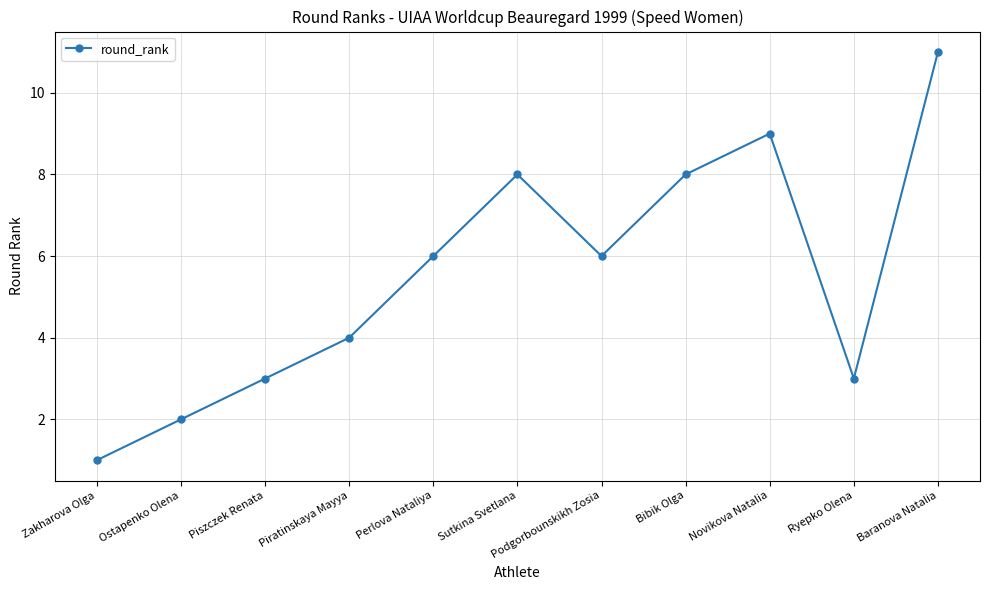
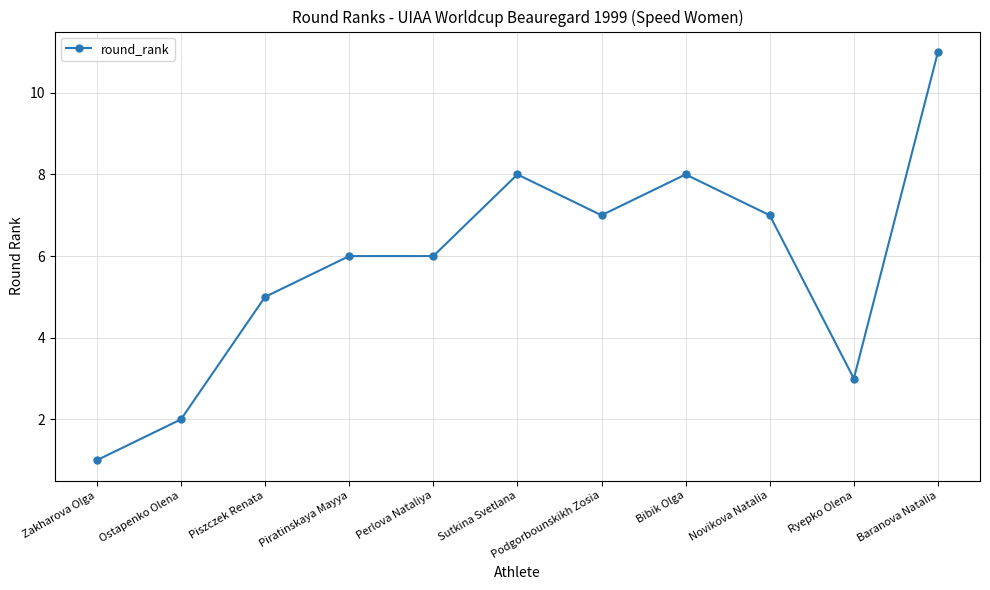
Piszczek Renata: 3 -> 5
Piratinskaya Mayya: 4 -> 6
Podgorbounskikh Zosia: 6 -> 7
Novikova Natalia: 9 -> 7
